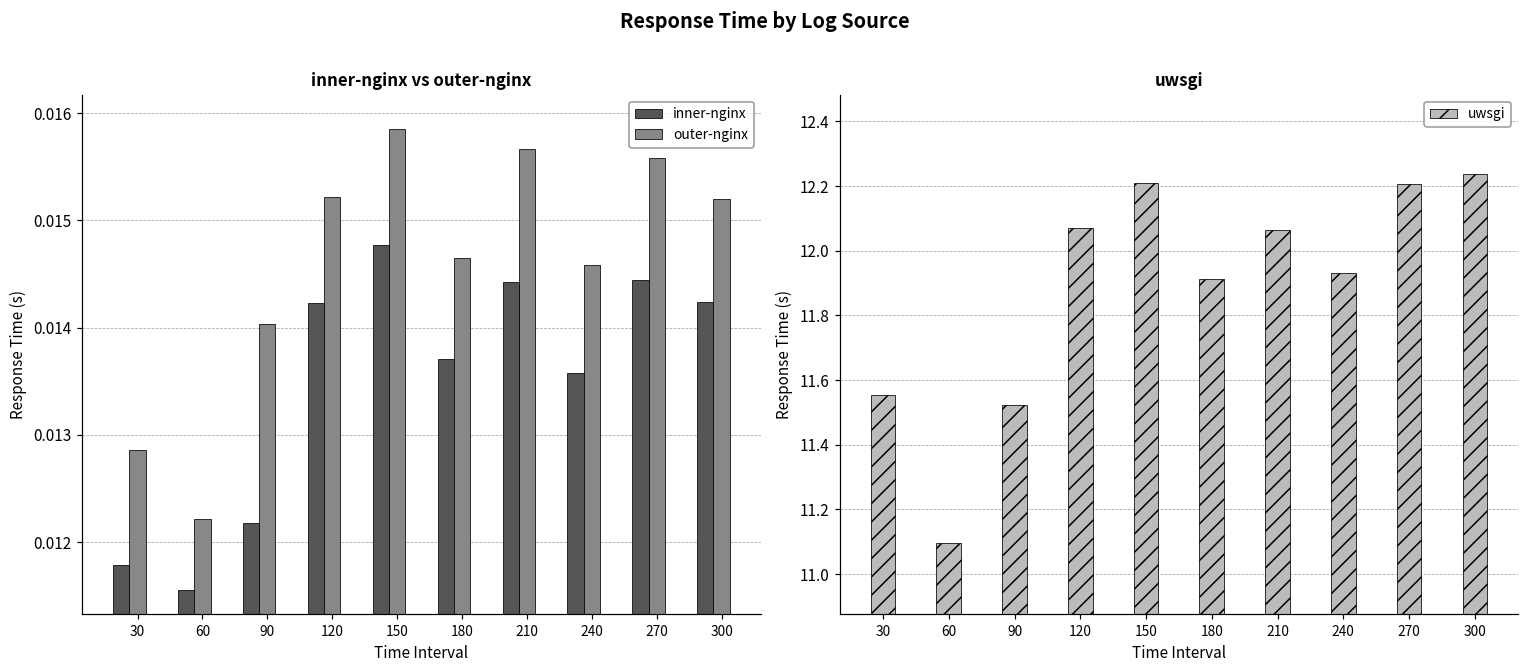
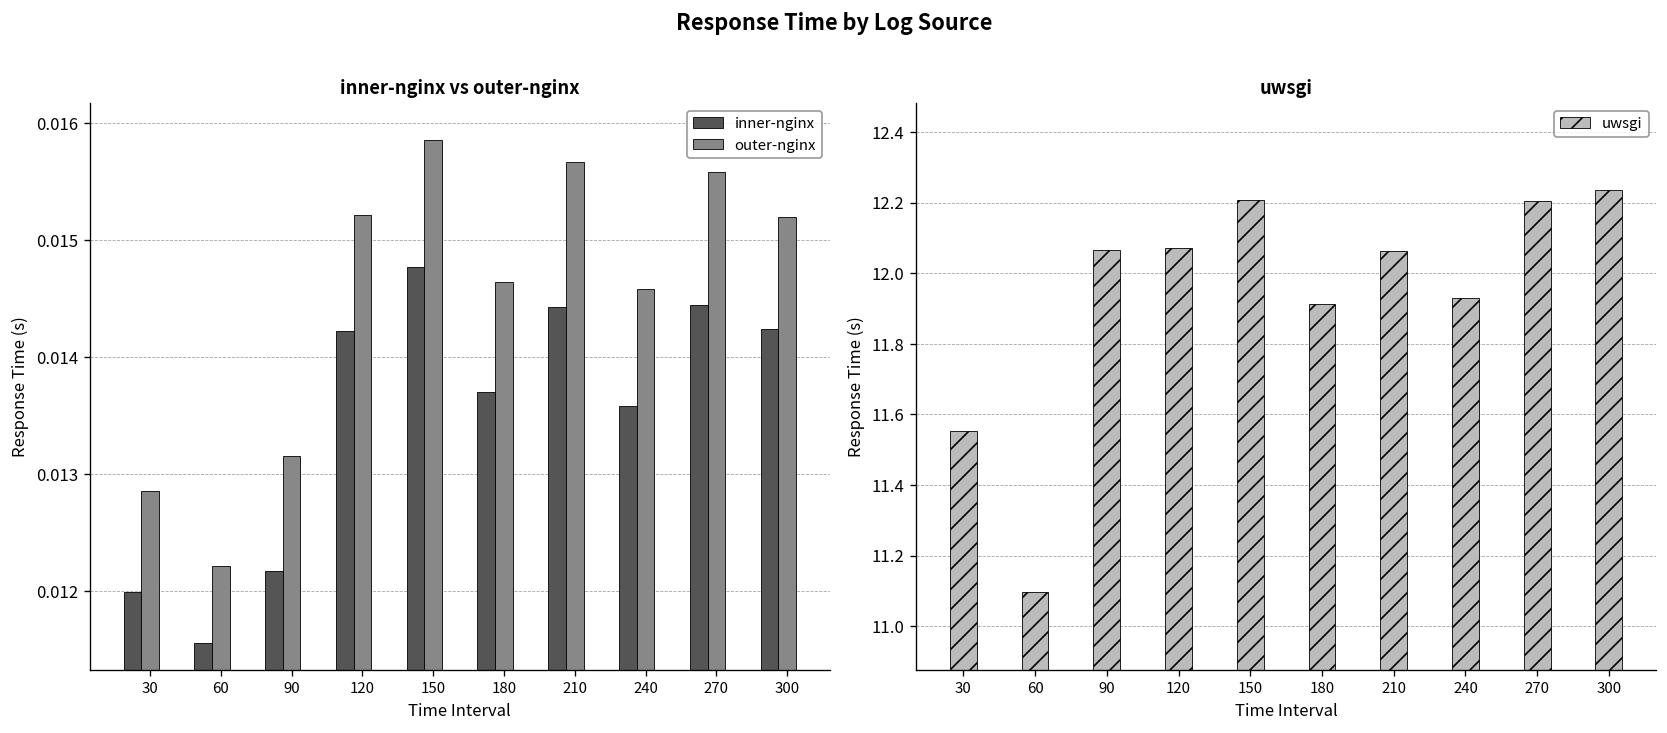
inner-nginx vs outer-nginx, inner-nginx, 30: 0.0118 -> 0.0120
inner-nginx vs outer-nginx, outer-nginx, 90: 0.0140 -> 0.0132
uwsgi, 90: 11.52 -> 12.07
